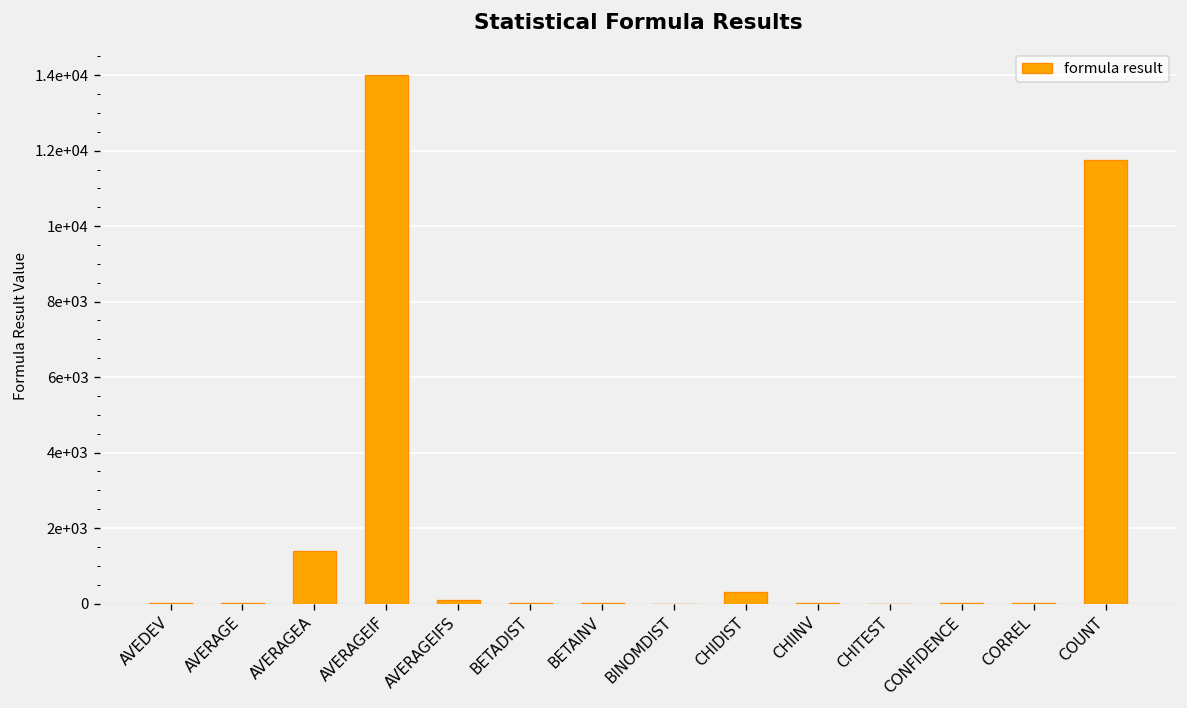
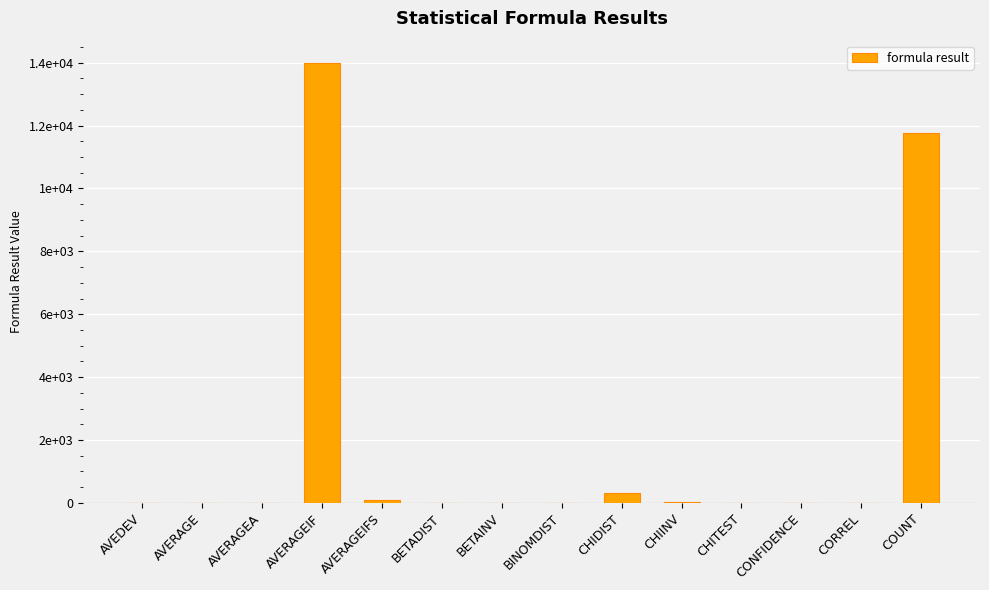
AVERAGEA: 1400 -> 0
